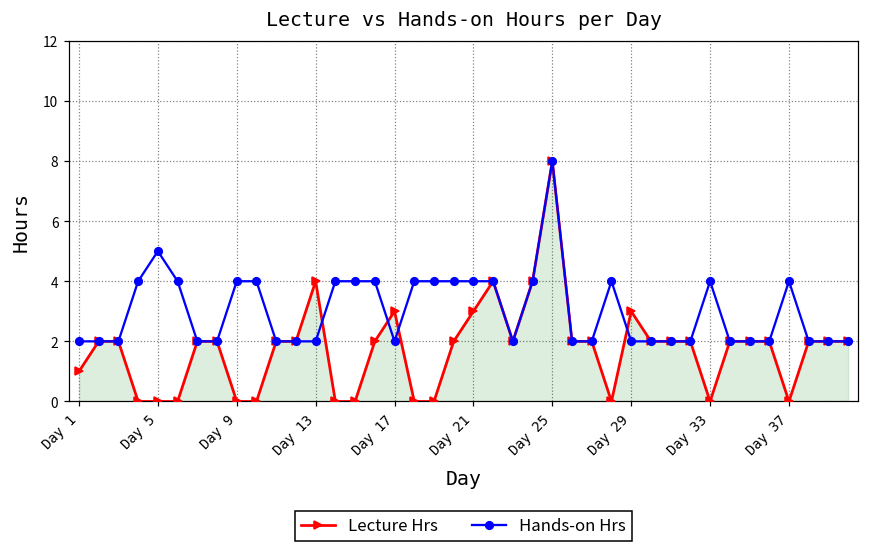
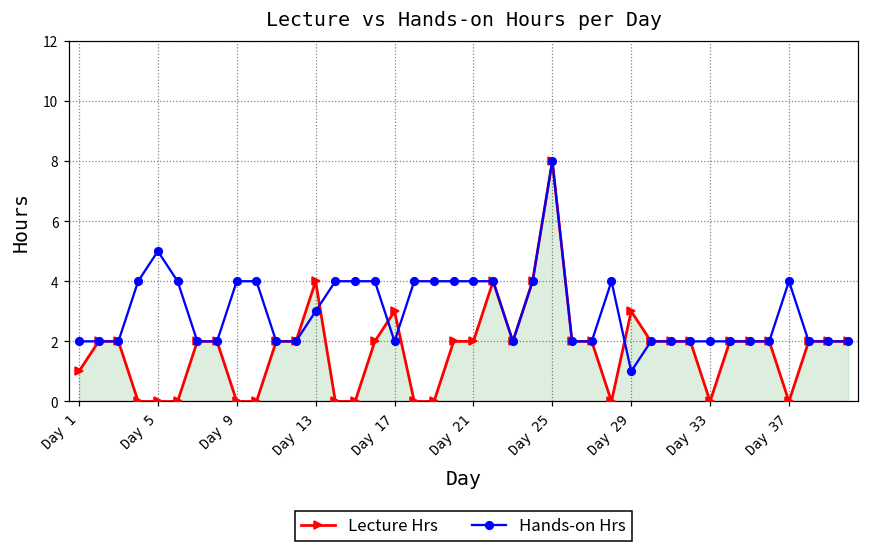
Hands-on Hrs, Day 13: 2 -> 3
Lecture Hrs, Day 21: 3 -> 2
Hands-on Hrs, Day 29: 2 -> 1
Hands-on Hrs, Day 33: 4 -> 2
